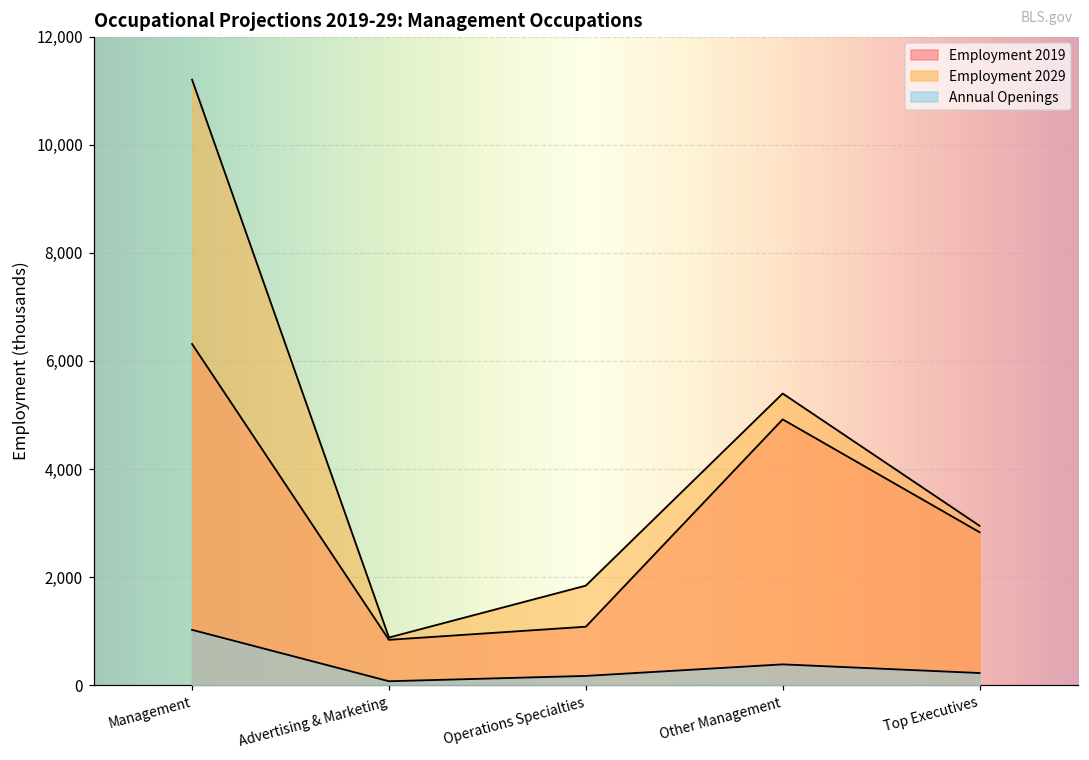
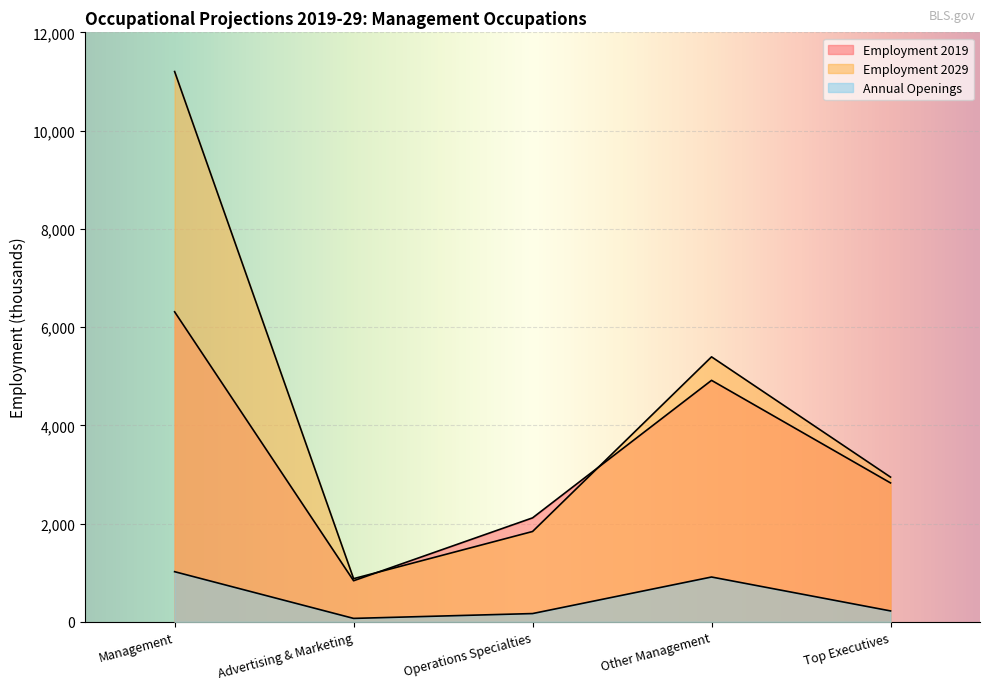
Employment 2019, Operations Specialties: 1,100 -> 2,100
Annual Openings, Other Management: 400 -> 900
